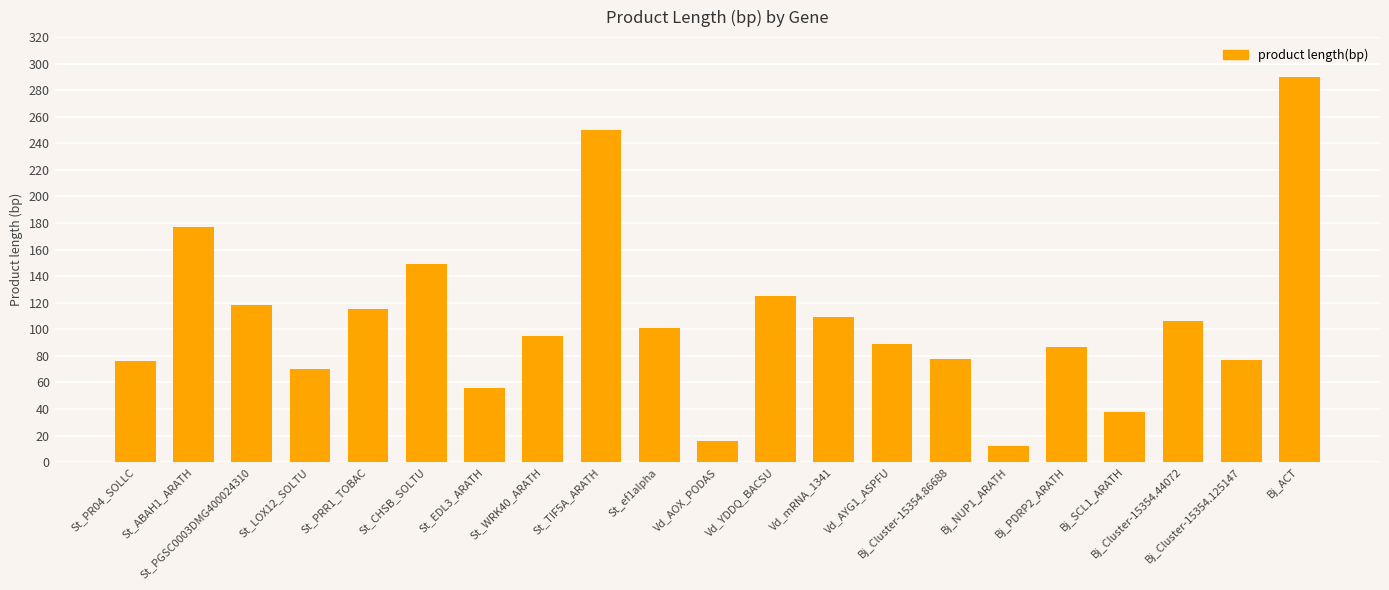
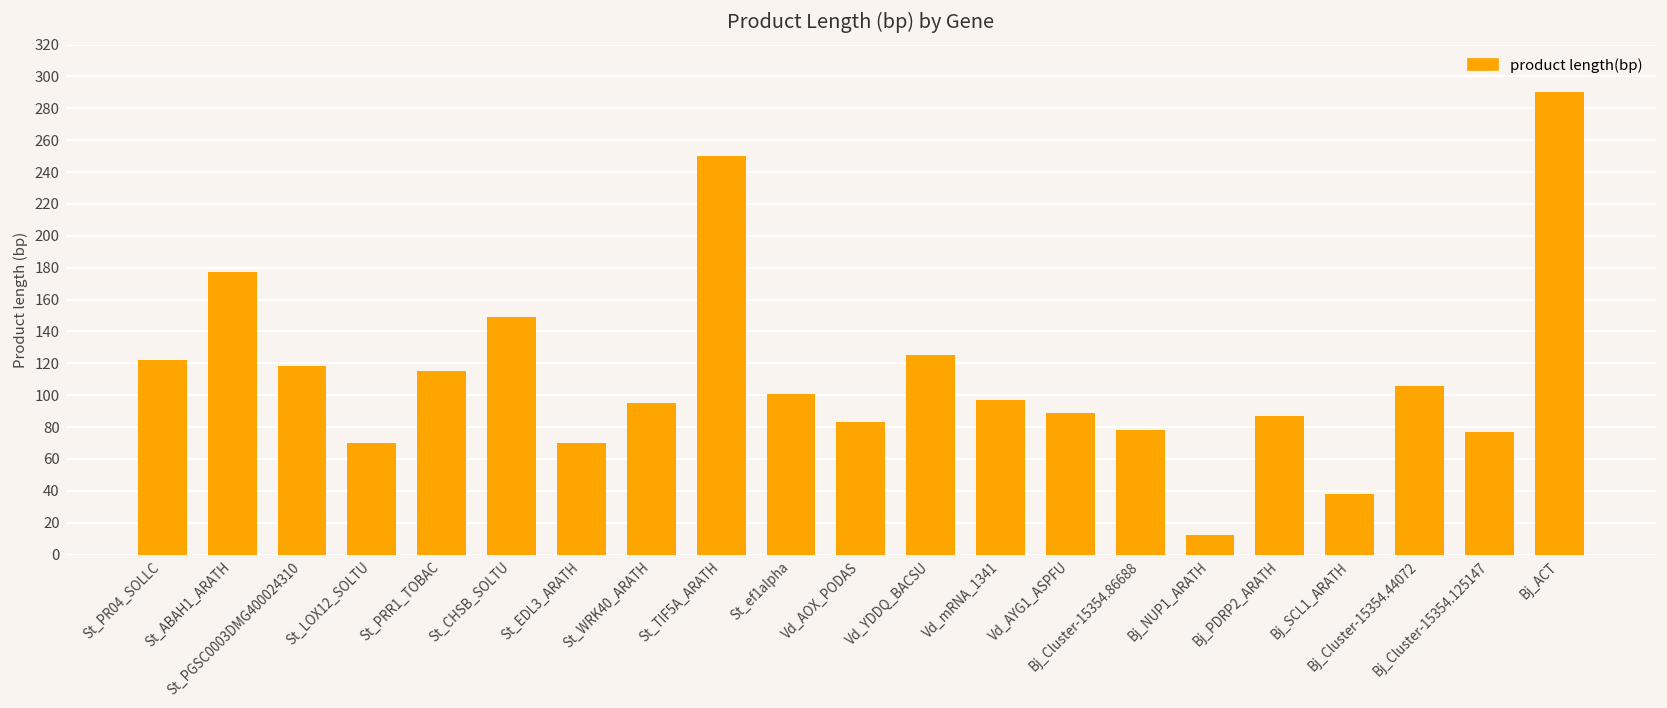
St_PR04_SOLLC: 76 -> 122
St_EDL3_ARATH: 56 -> 70
Vd_AOX_PODAS: 16 -> 83
Vd_mRNA_1341: 109 -> 97
